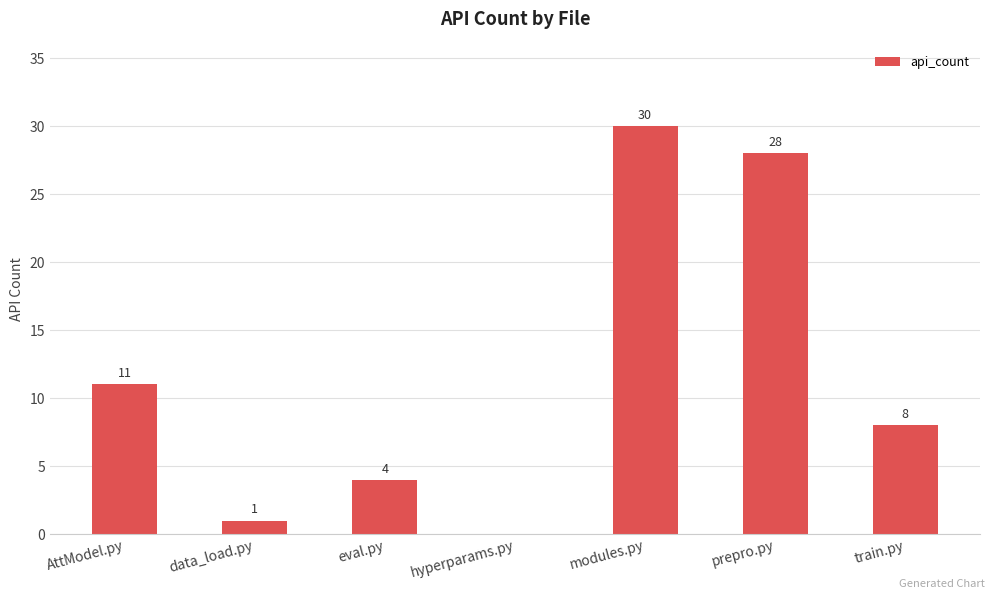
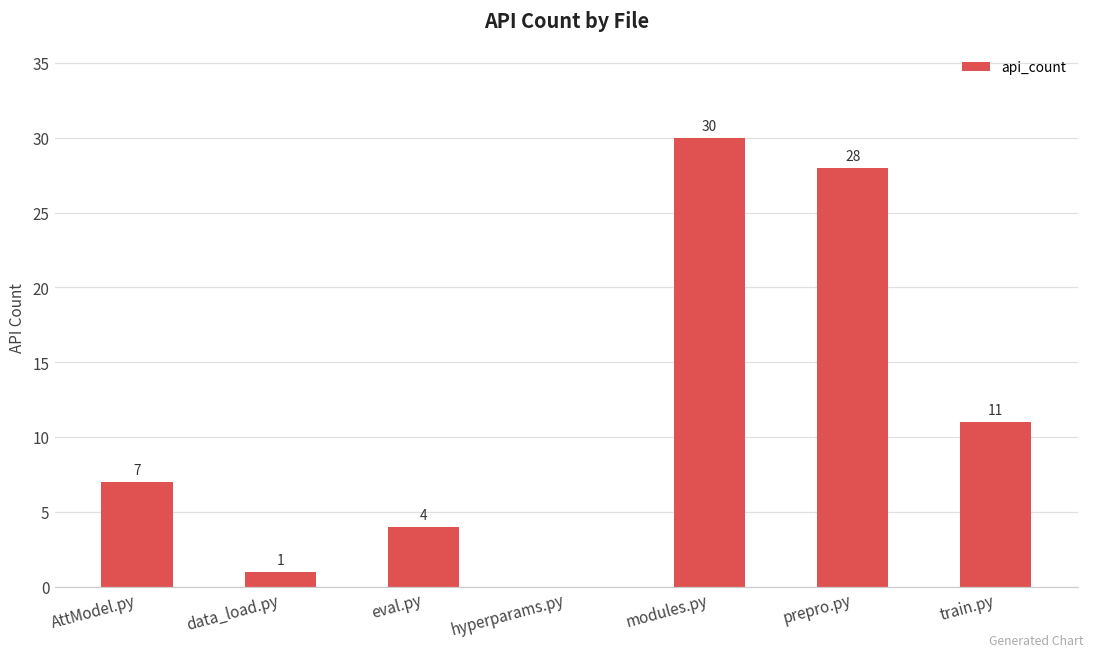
AttModel.py: 11 -> 7
train.py: 8 -> 11
